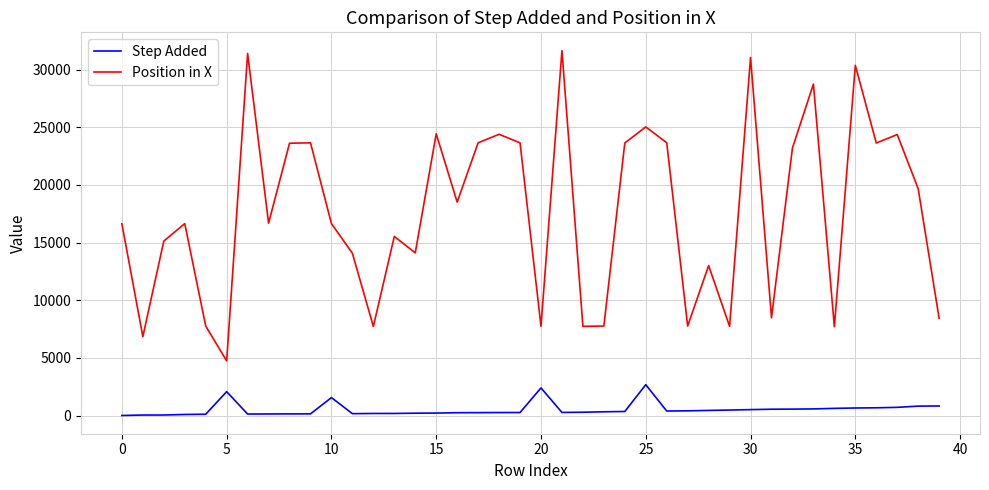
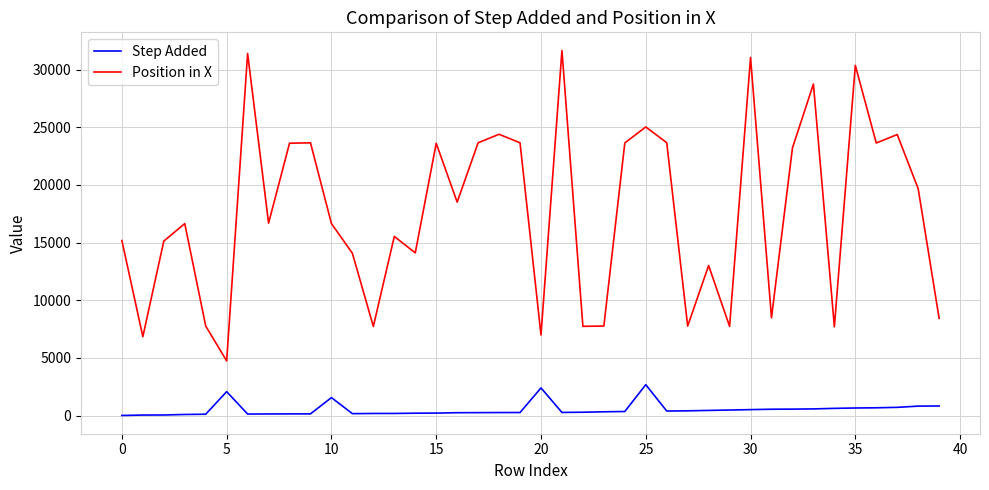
Position in X, 0: 16600 -> 15200
Position in X, 15: 24400 -> 23600
Position in X, 20: 7700 -> 7000
